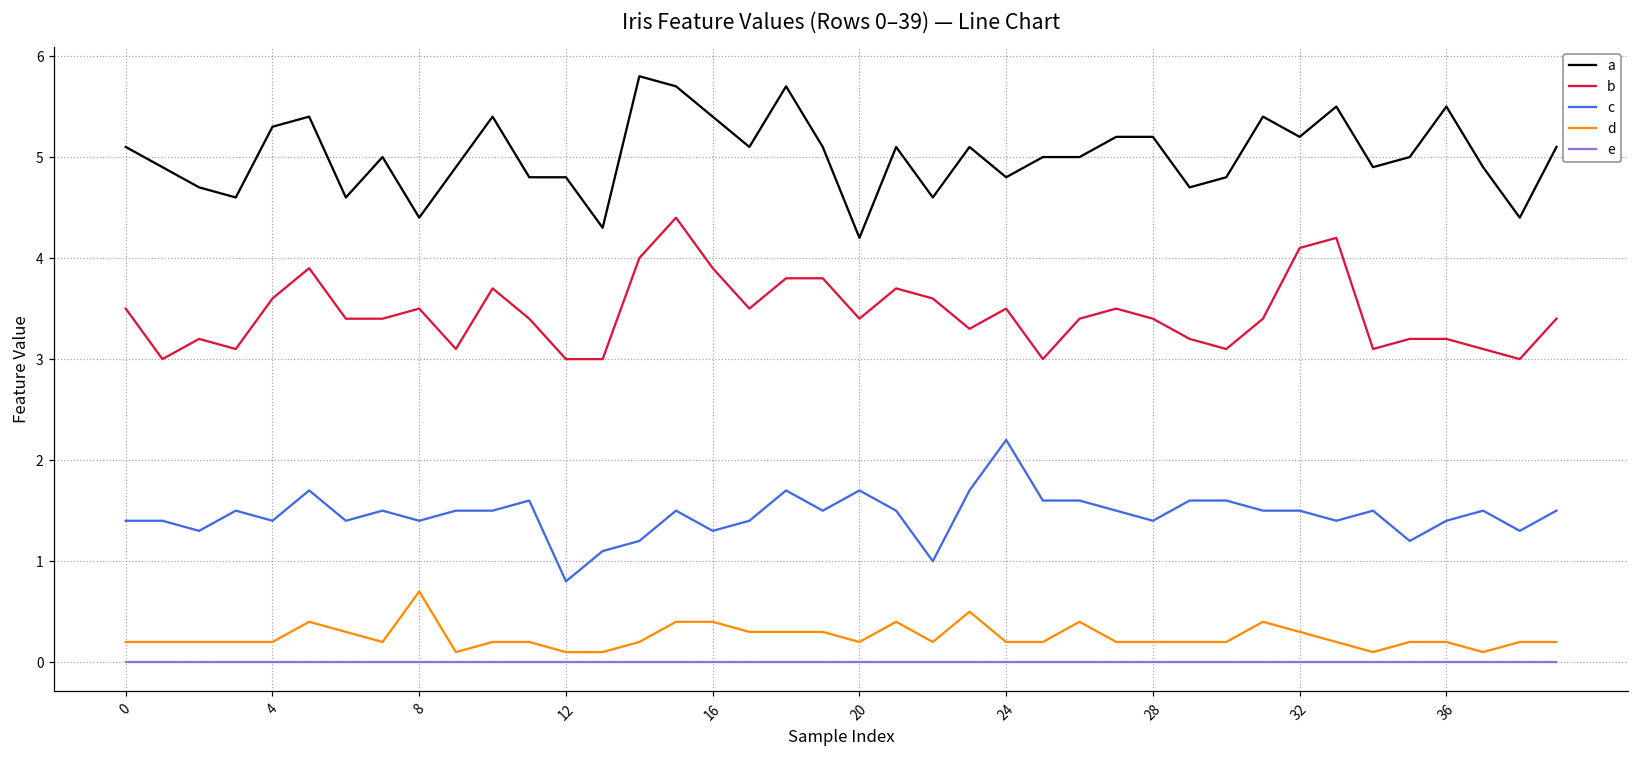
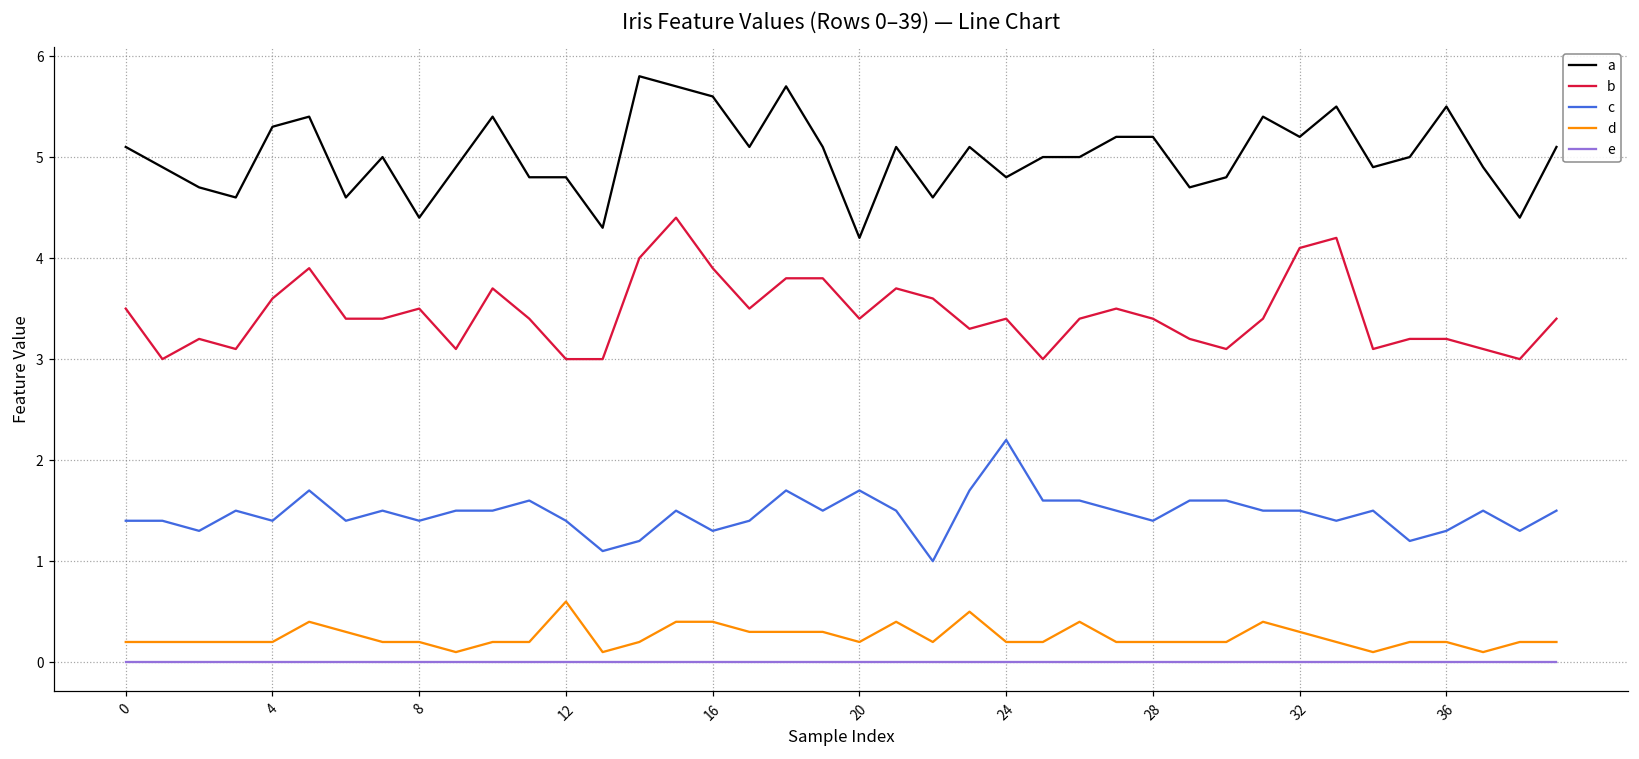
d, 8: 0.7 -> 0.2
c, 12: 0.8 -> 1.4
d, 12: 0.1 -> 0.6
a, 16: 5.4 -> 5.6
b, 24: 3.5 -> 3.4
c, 36: 1.4 -> 1.3
